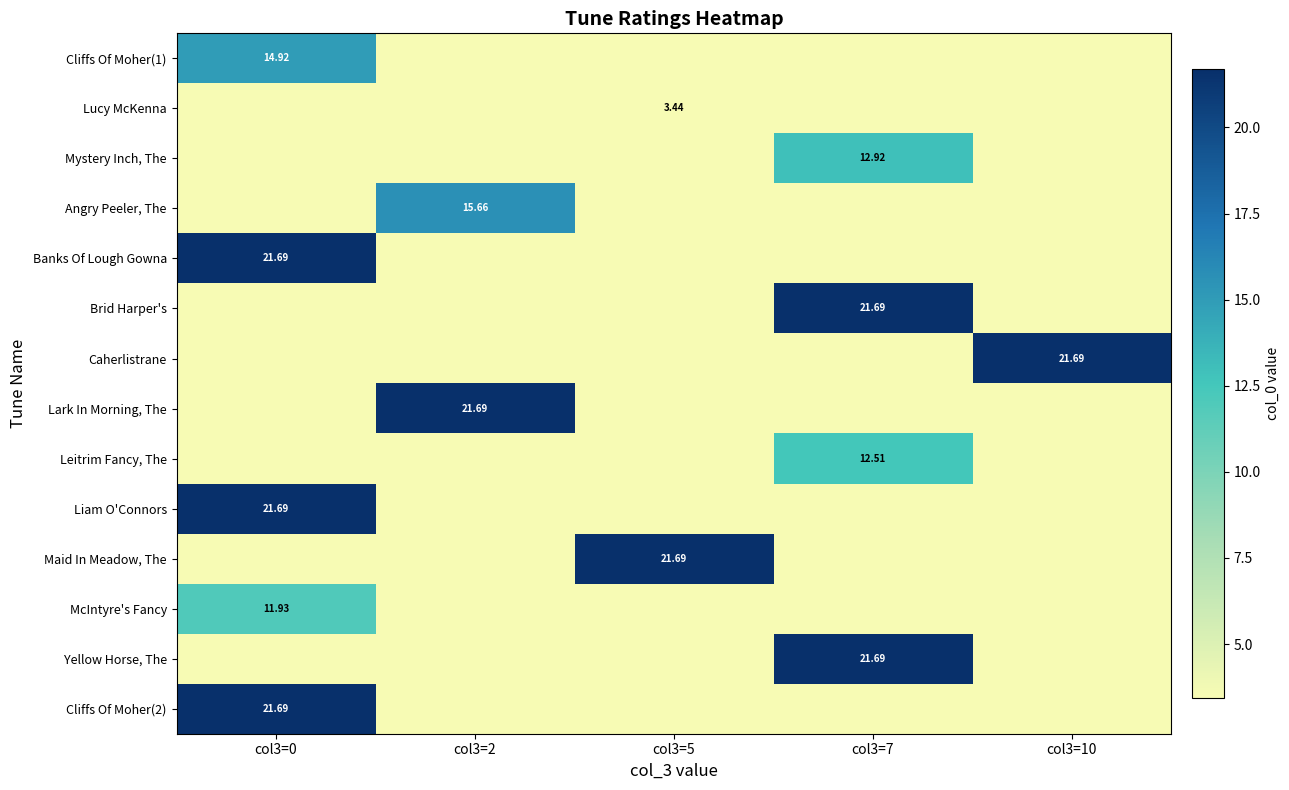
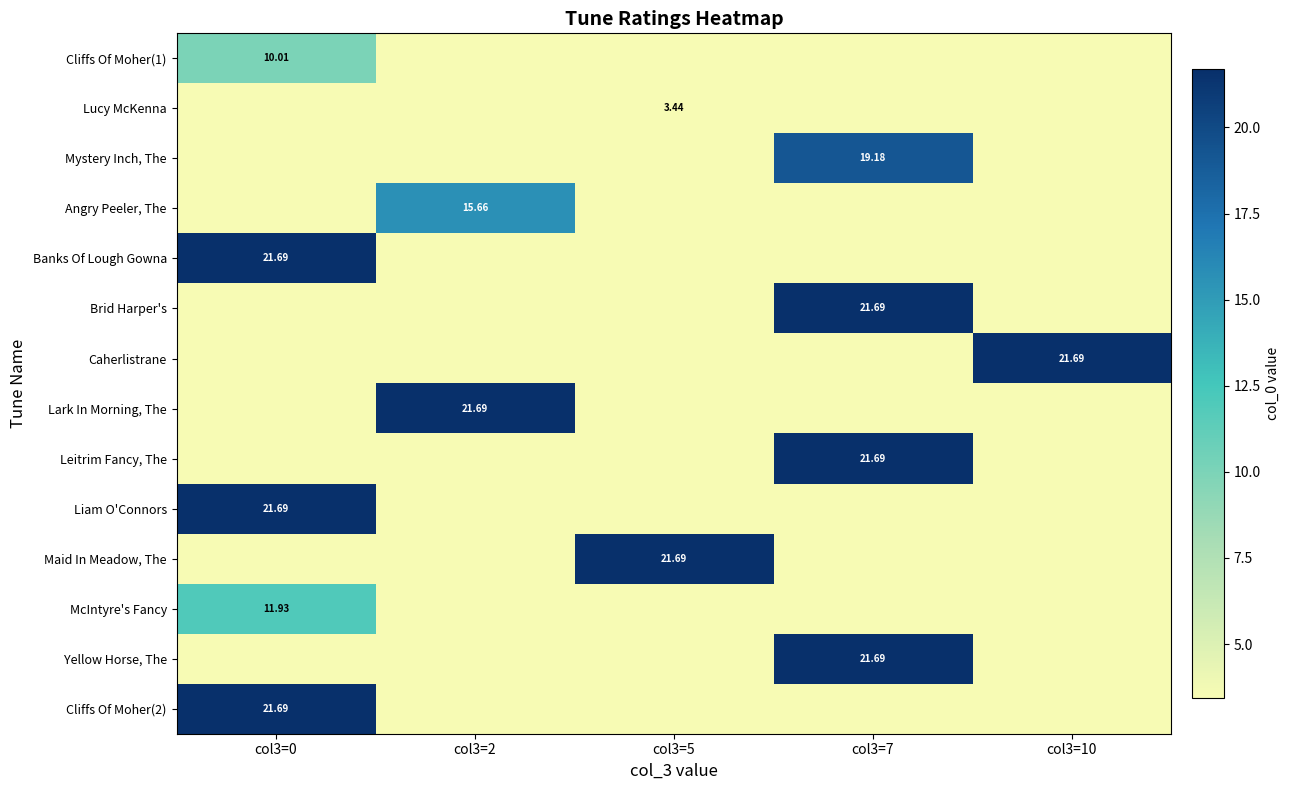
Cliffs Of Moher(1), col3=0: 14.92 -> 10.01
Mystery Inch, The, col3=7: 12.92 -> 19.18
Leitrim Fancy, The, col3=7: 12.51 -> 21.69
